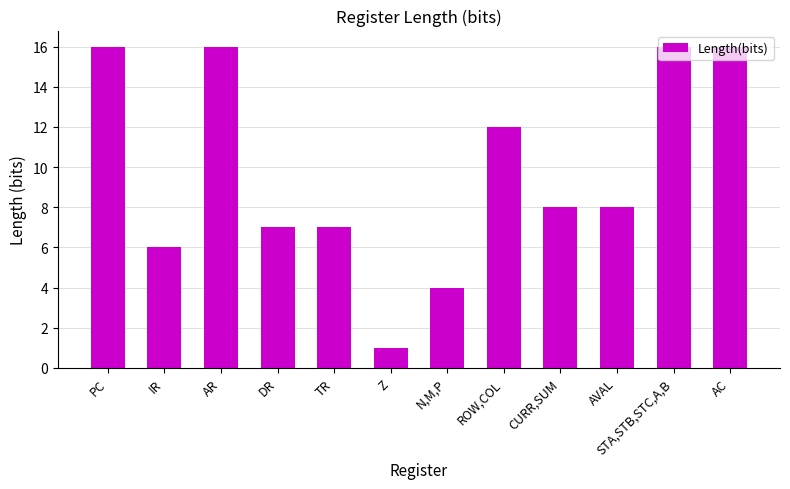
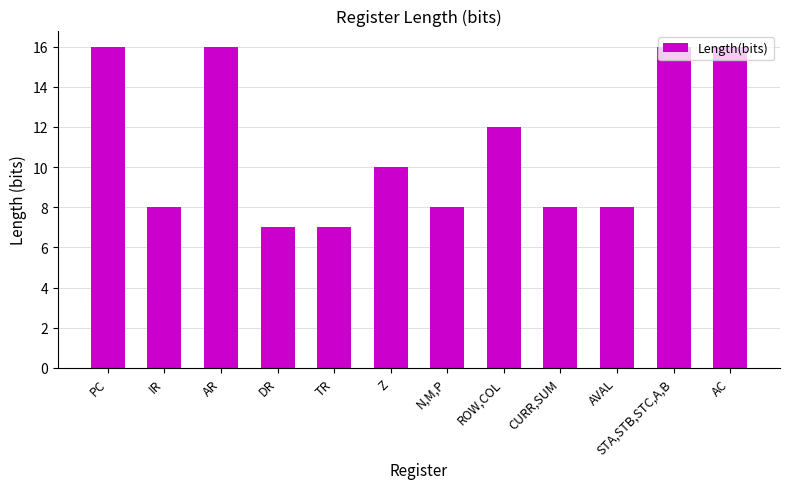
IR: 6 -> 8
Z: 1 -> 10
N,M,P: 4 -> 8
